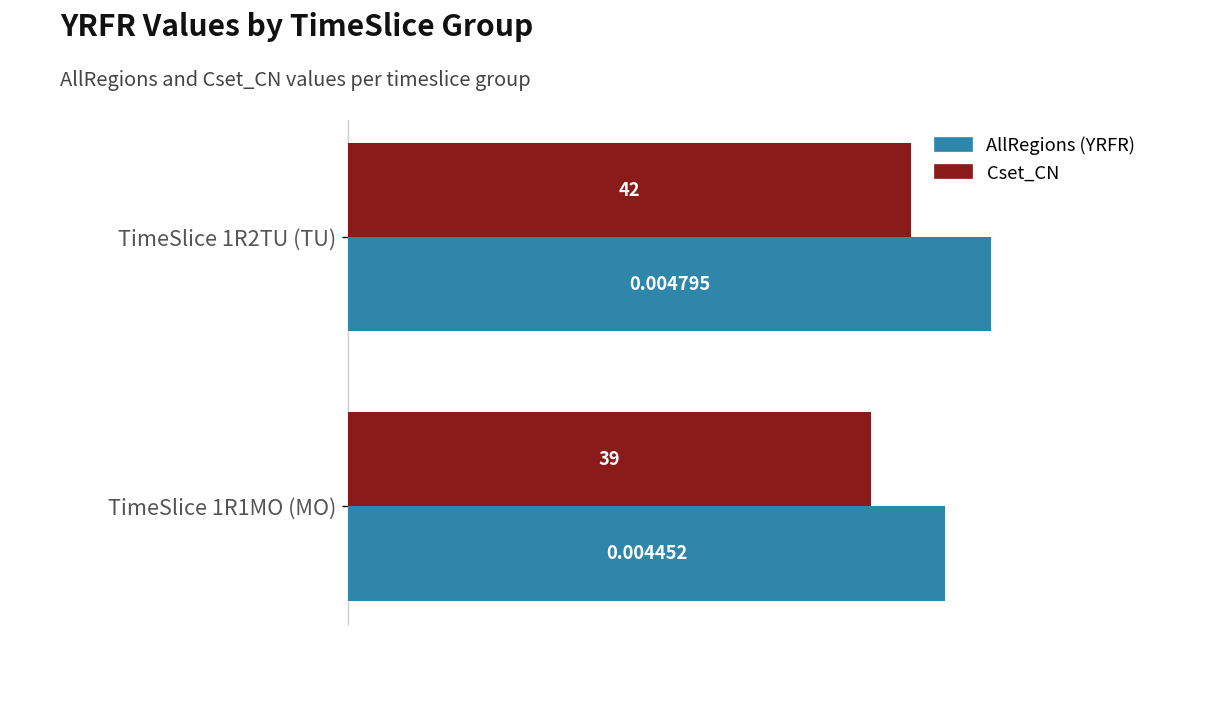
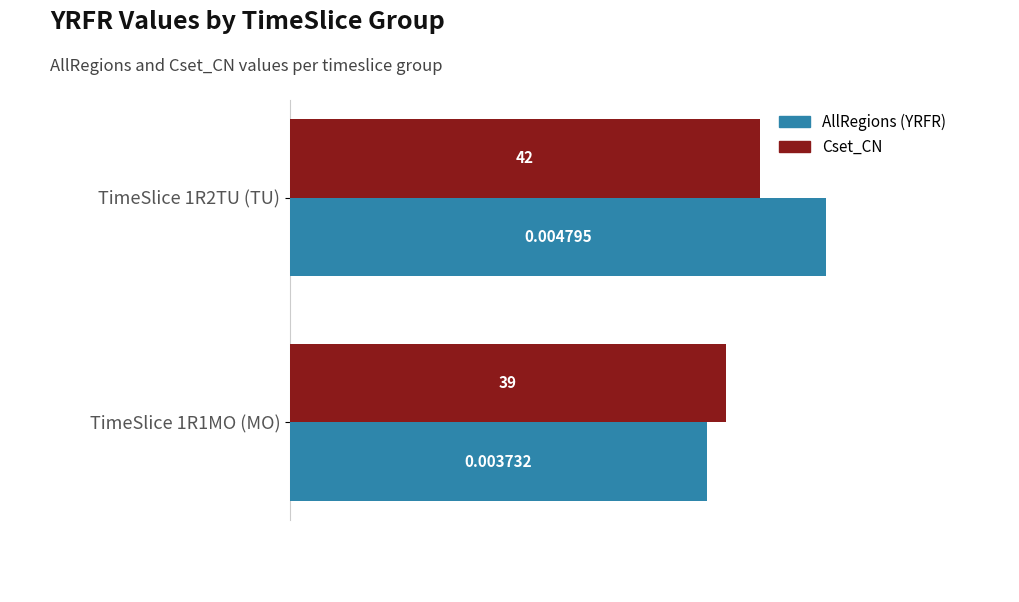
AllRegions (YRFR), TimeSlice 1R1MO (MO): 0.004452 -> 0.003732
